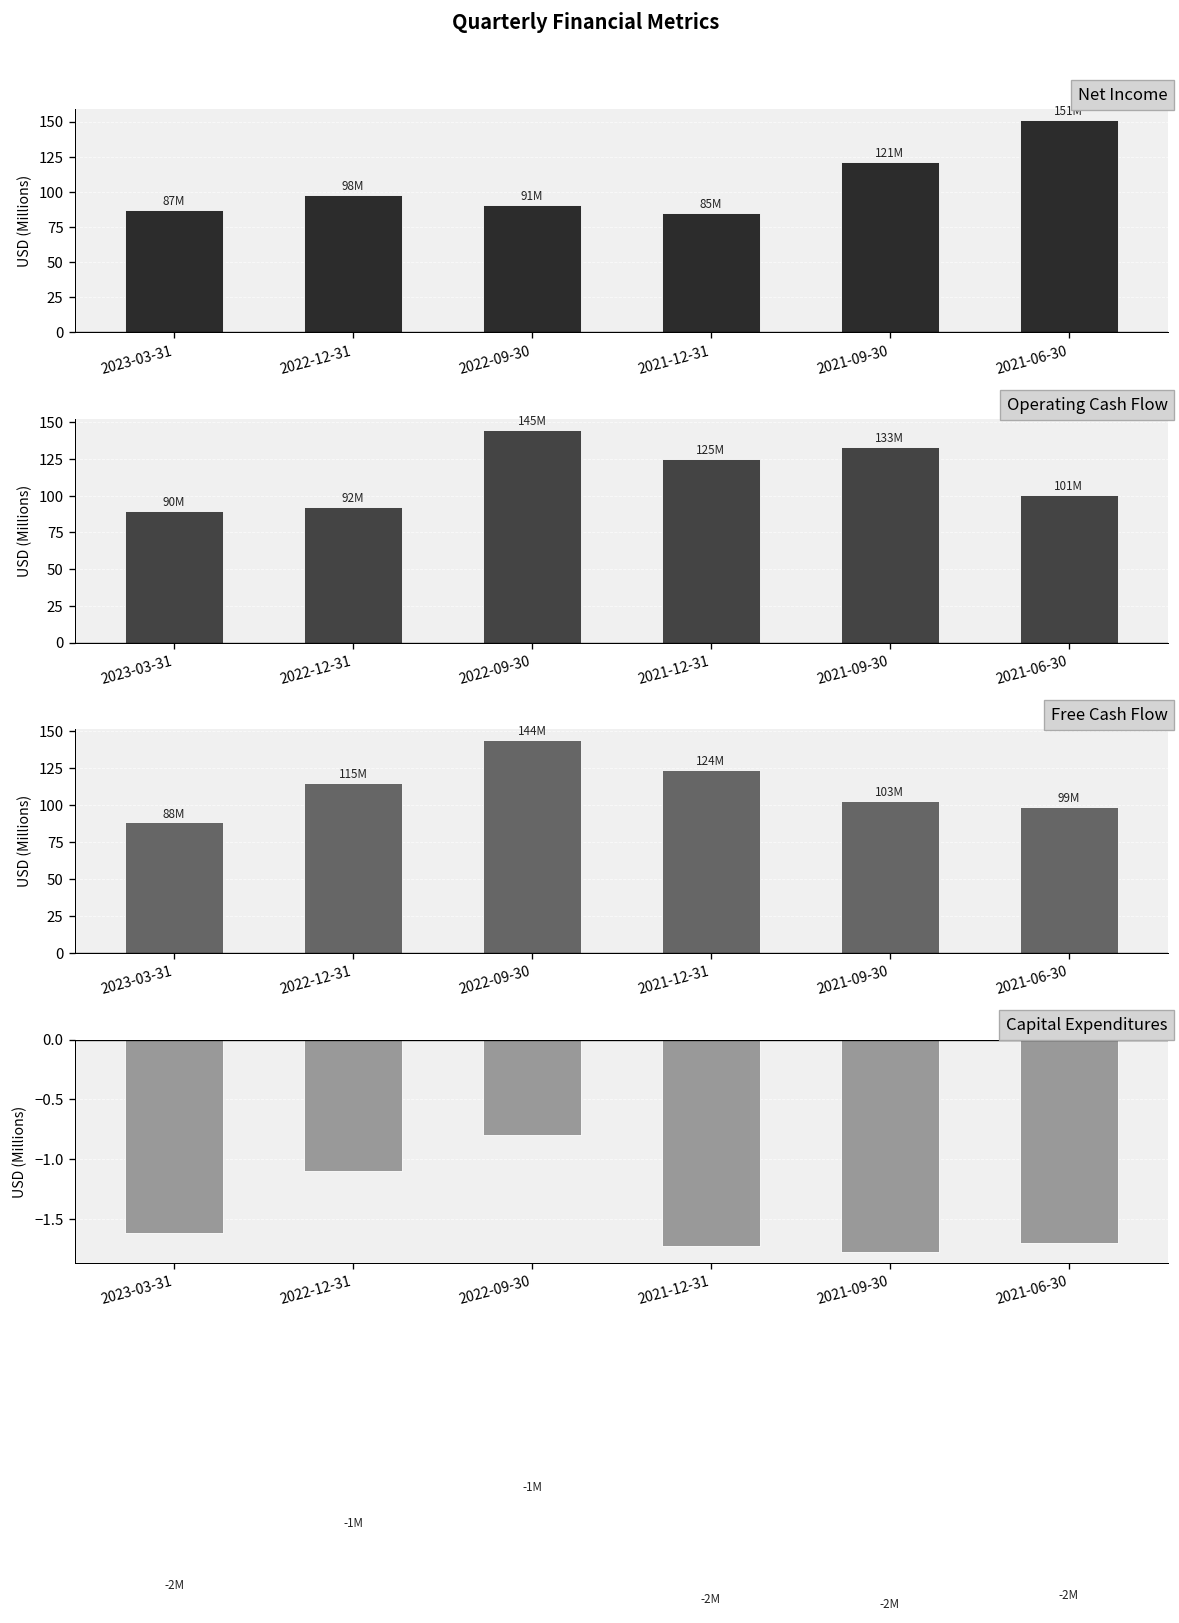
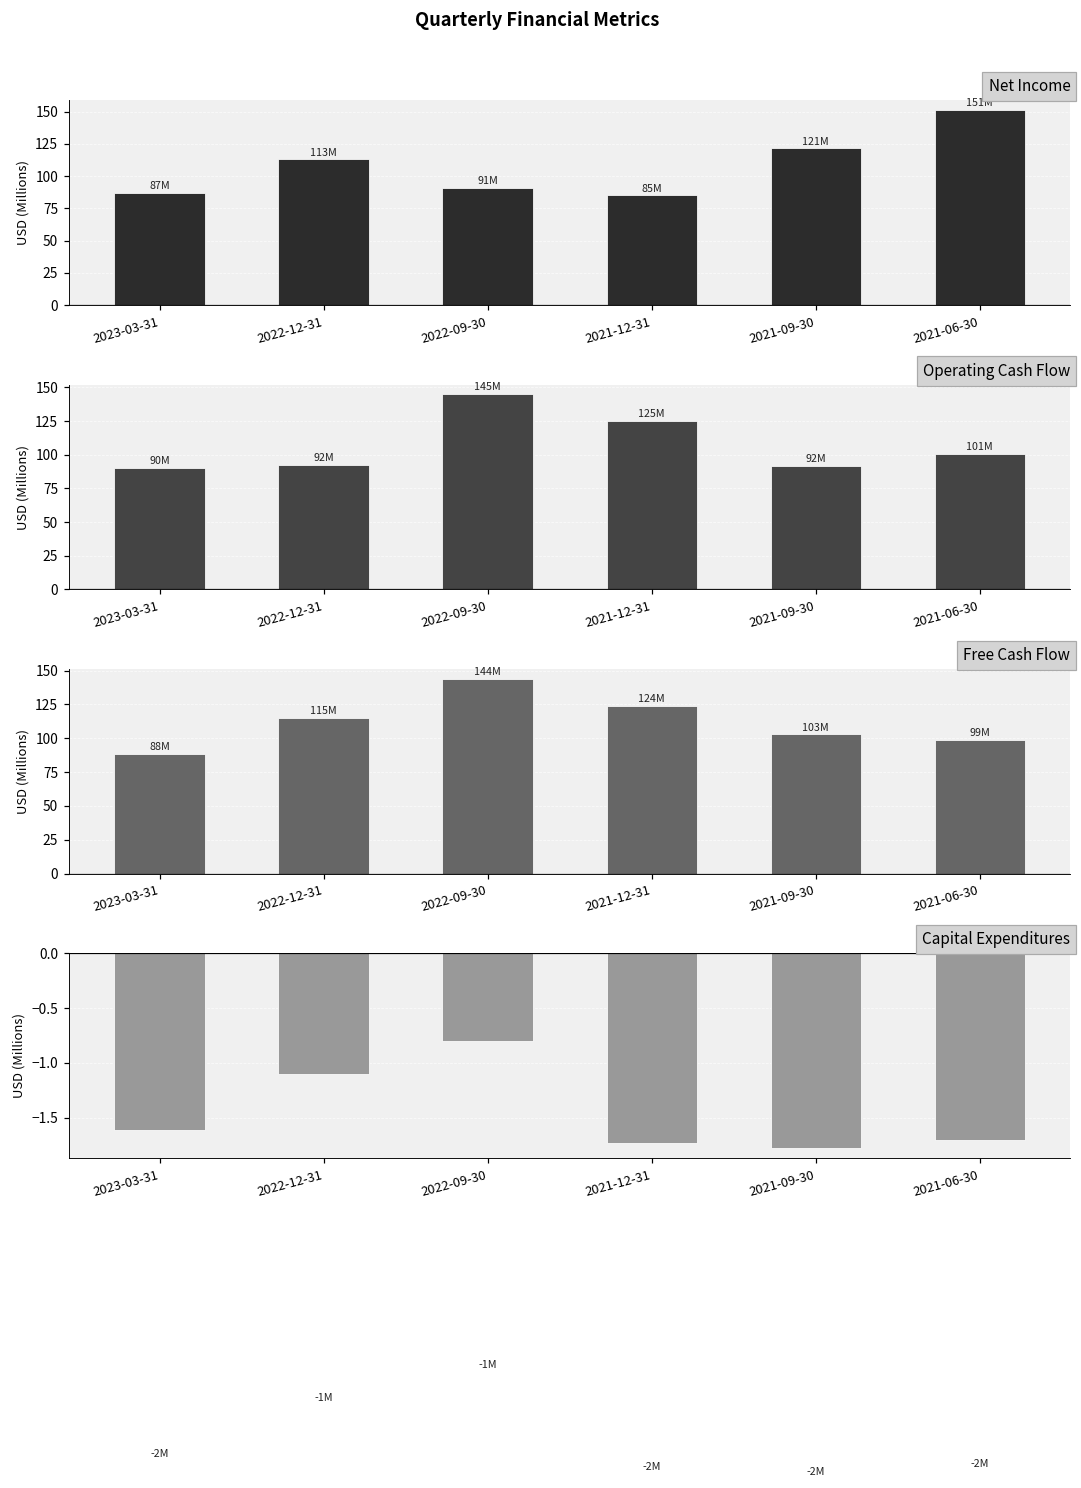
Net Income, 2022-12-31: 98M -> 113M
Operating Cash Flow, 2021-09-30: 133M -> 92M
